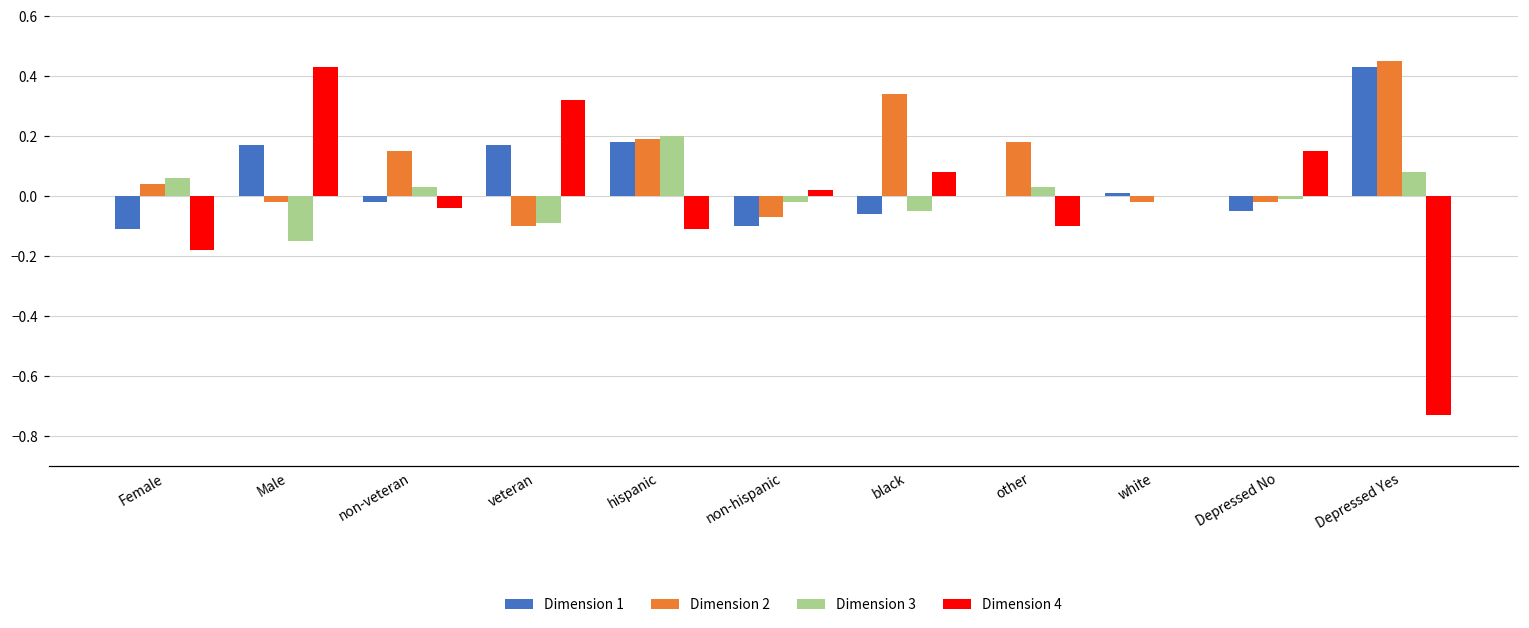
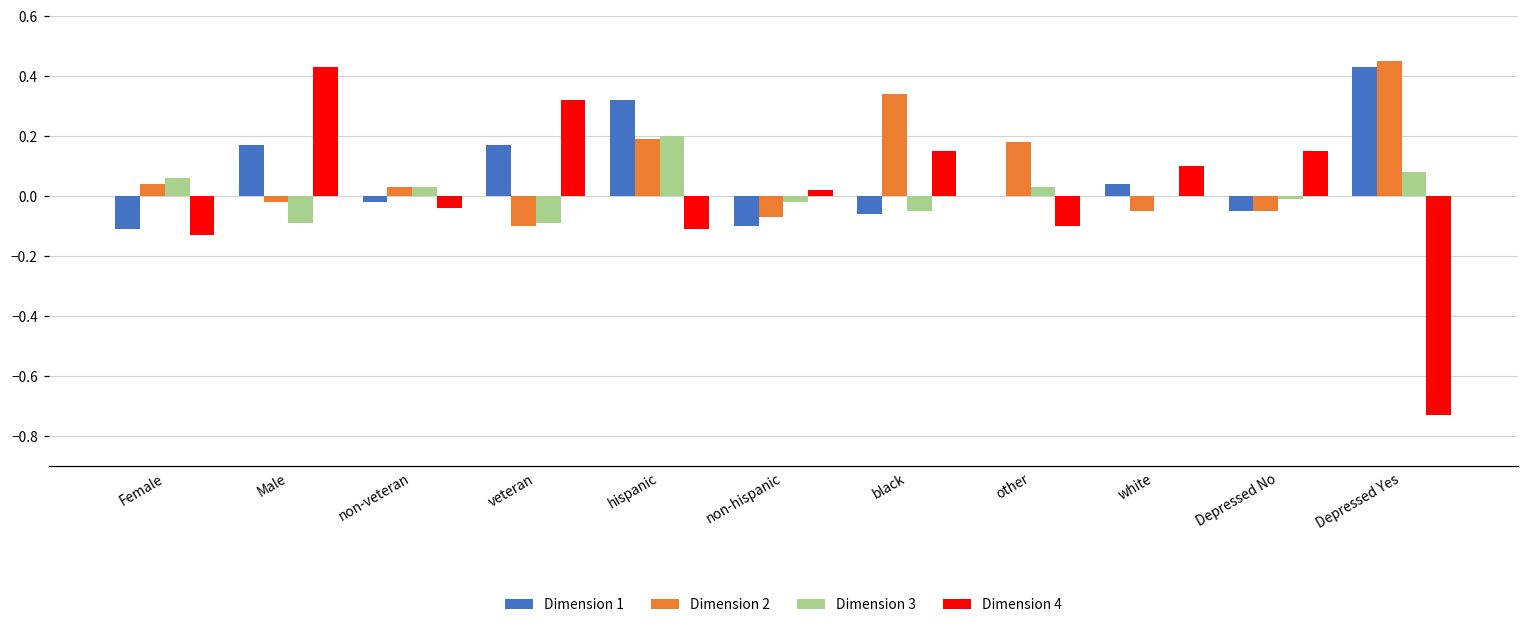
Dimension 4, Female: -0.18 -> -0.13
Dimension 3, Male: -0.15 -> -0.09
Dimension 2, non-veteran: 0.15 -> 0.03
Dimension 1, hispanic: 0.18 -> 0.32
Dimension 4, black: 0.08 -> 0.15
Dimension 1, white: 0.01 -> 0.04
Dimension 2, white: -0.02 -> -0.05
Dimension 4, white: 0.0 -> 0.1
Dimension 2, Depressed No: -0.02 -> -0.05
